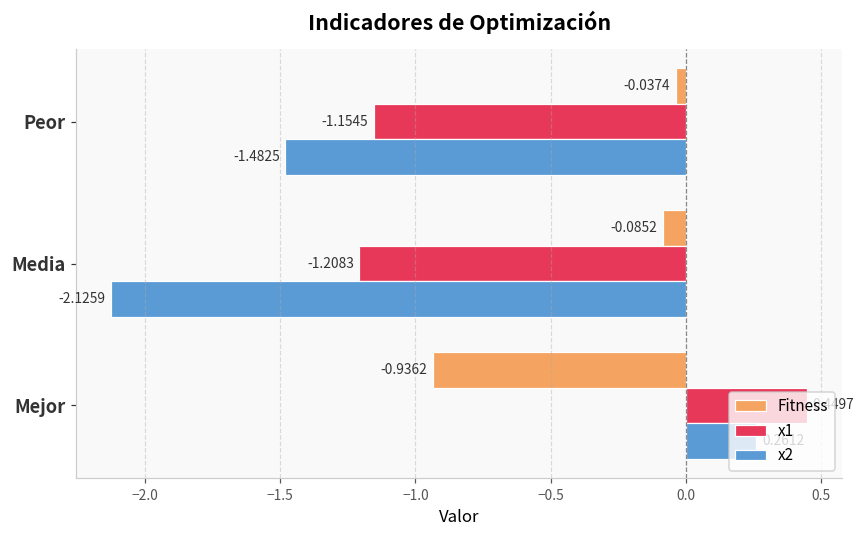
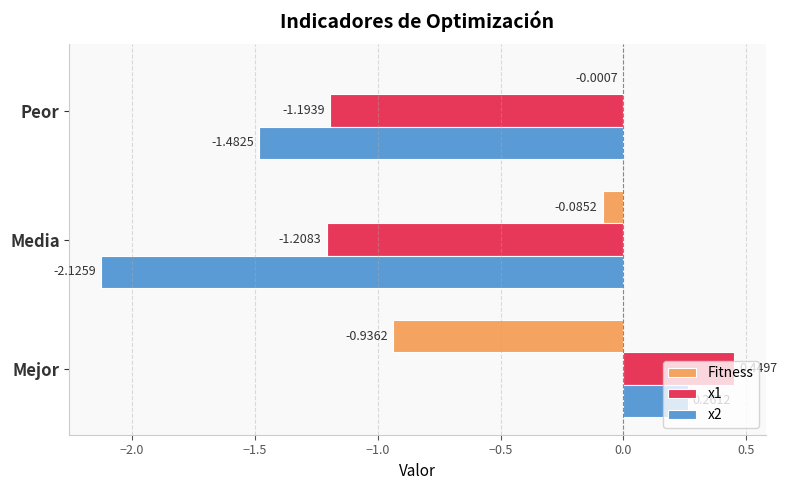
Fitness, Peor: -0.0374 -> -0.0007
x1, Peor: -1.1545 -> -1.1939
